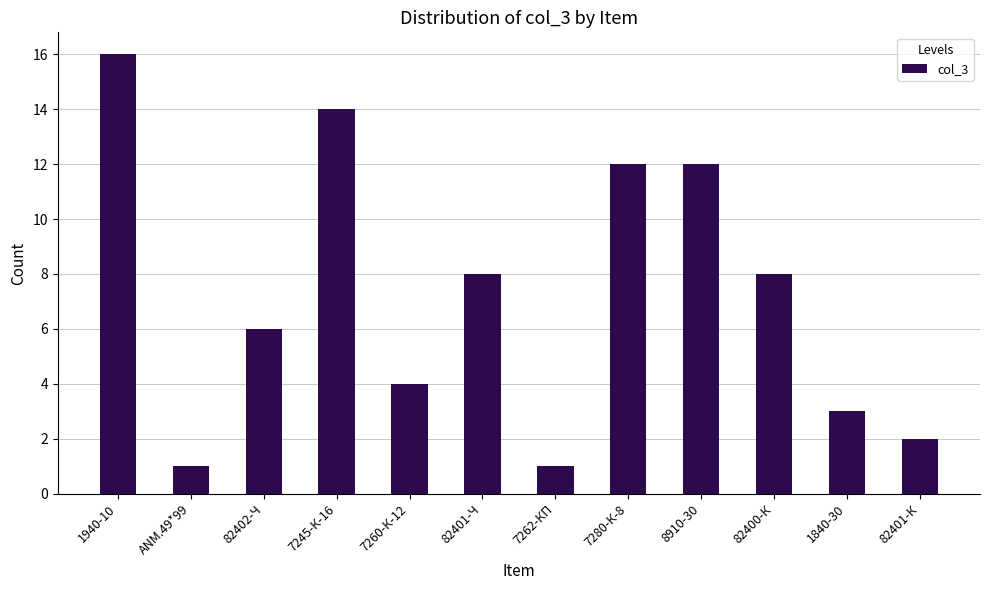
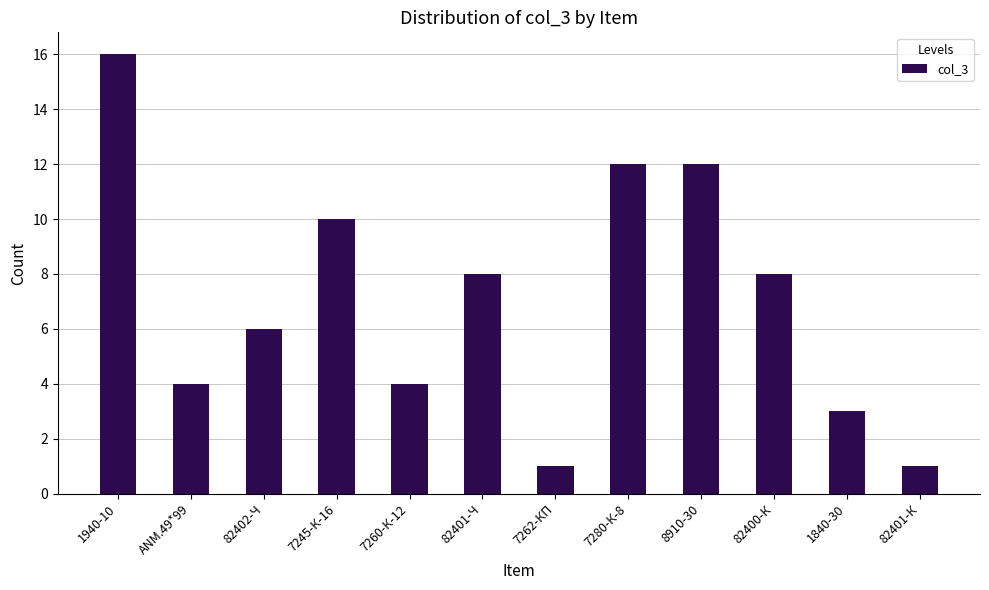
ANM.49*99: 1 -> 4
7245-К-16: 14 -> 10
82401-К: 2 -> 1
